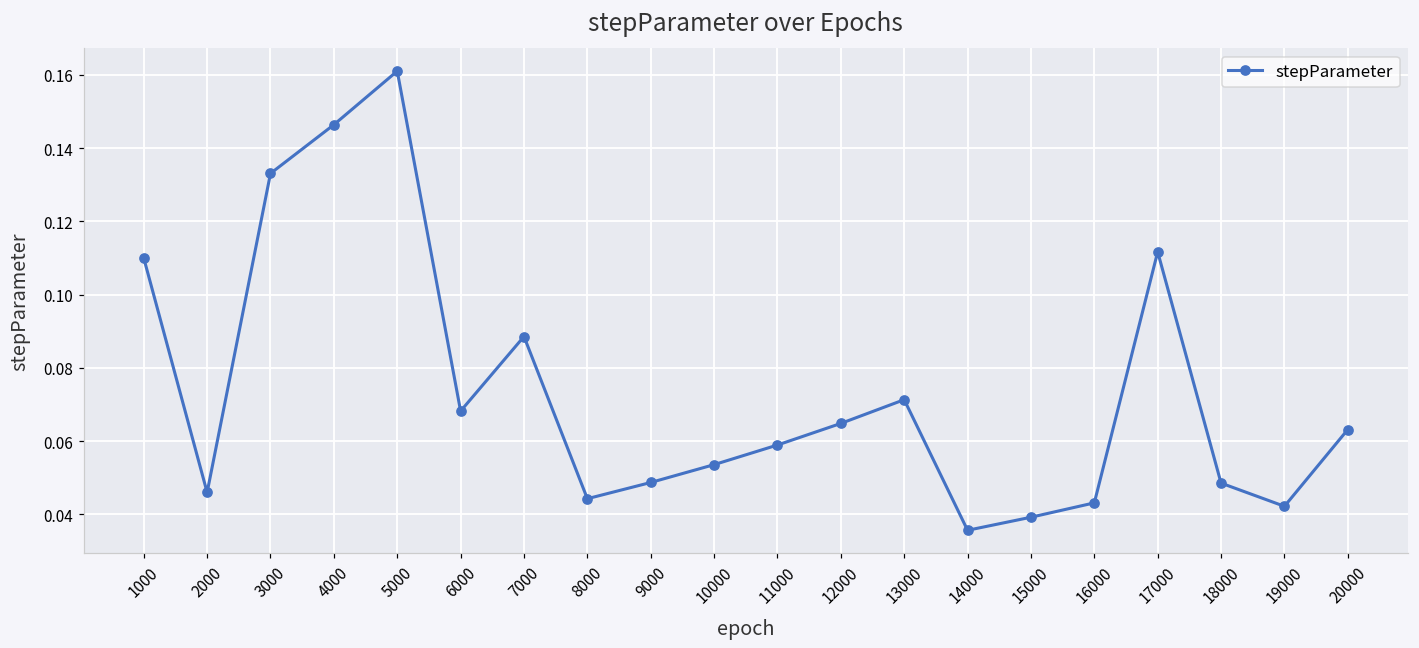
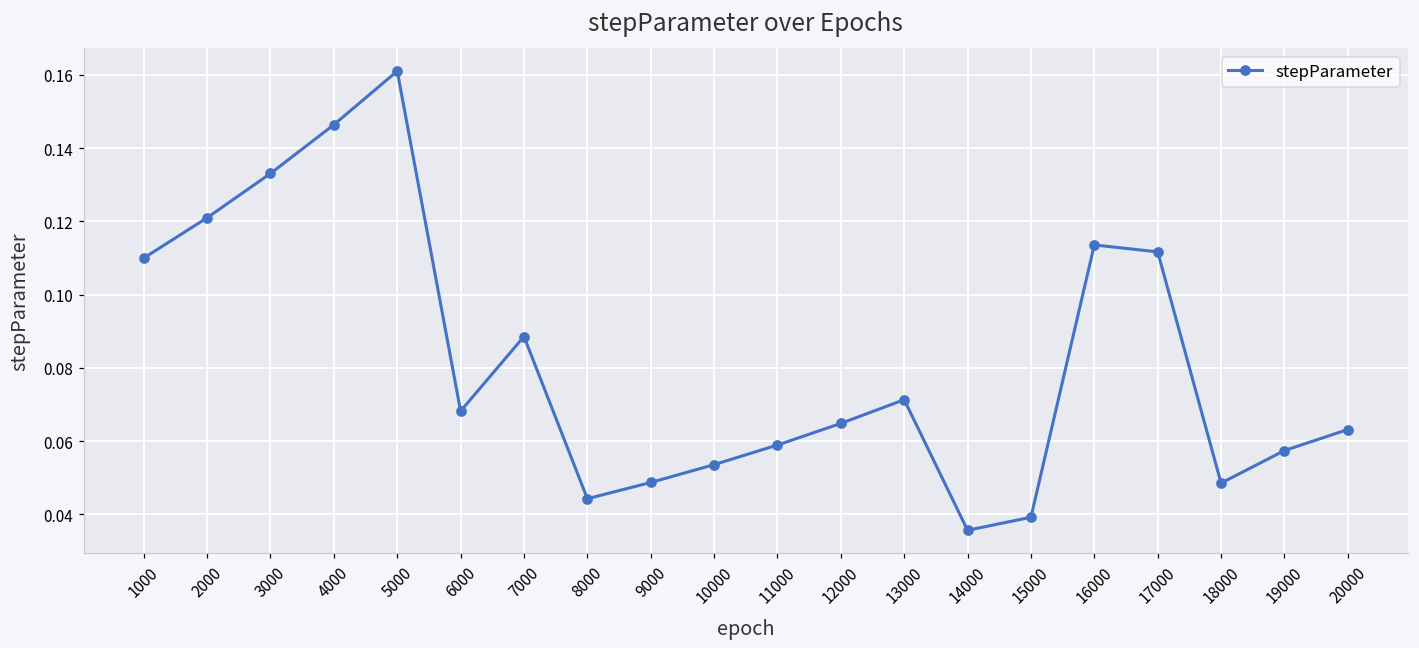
2000: 0.046 -> 0.121
16000: 0.043 -> 0.114
19000: 0.042 -> 0.057
